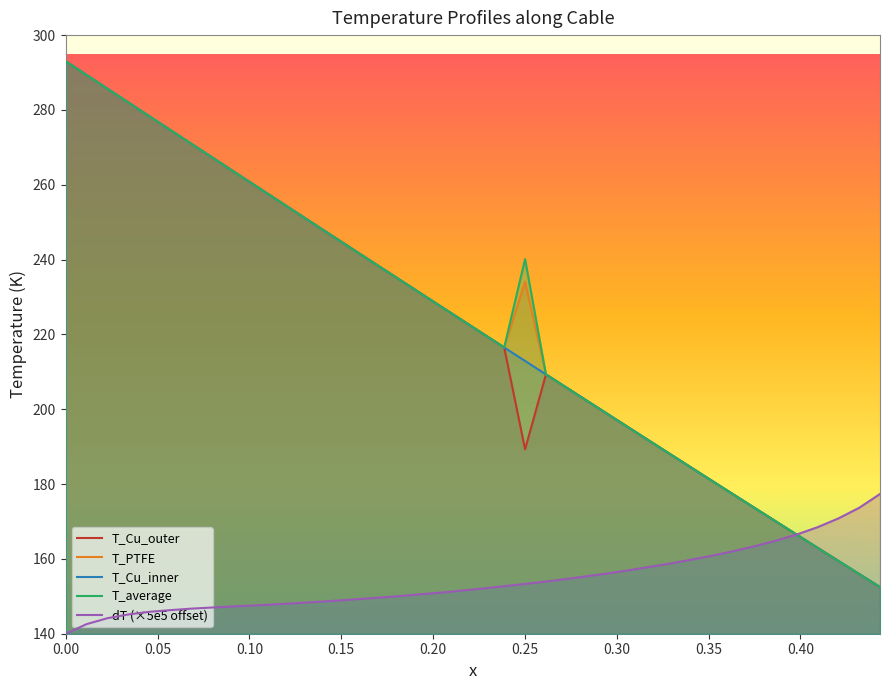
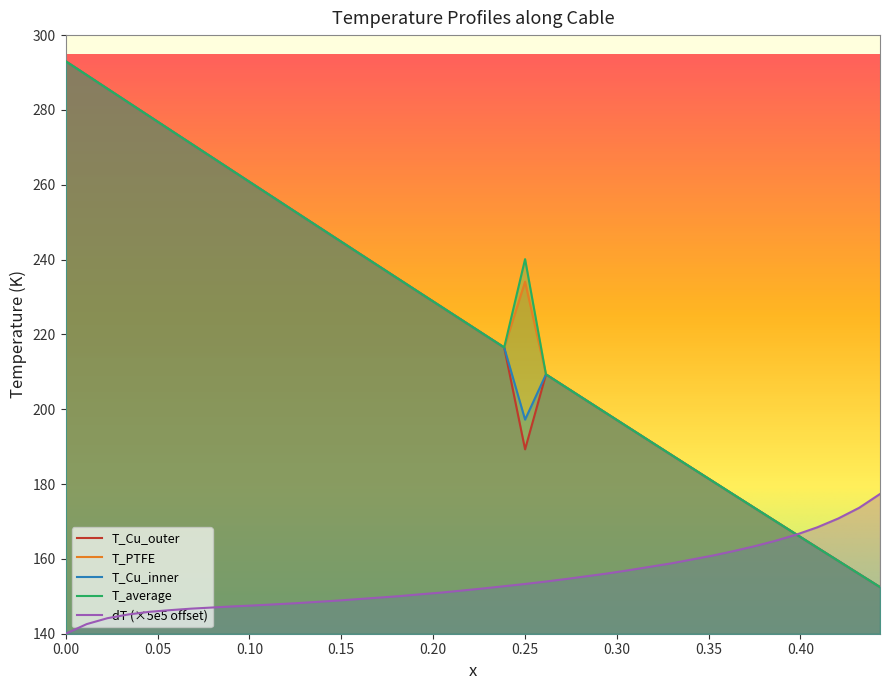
T_Cu_inner, 0.25: 213 -> 197
